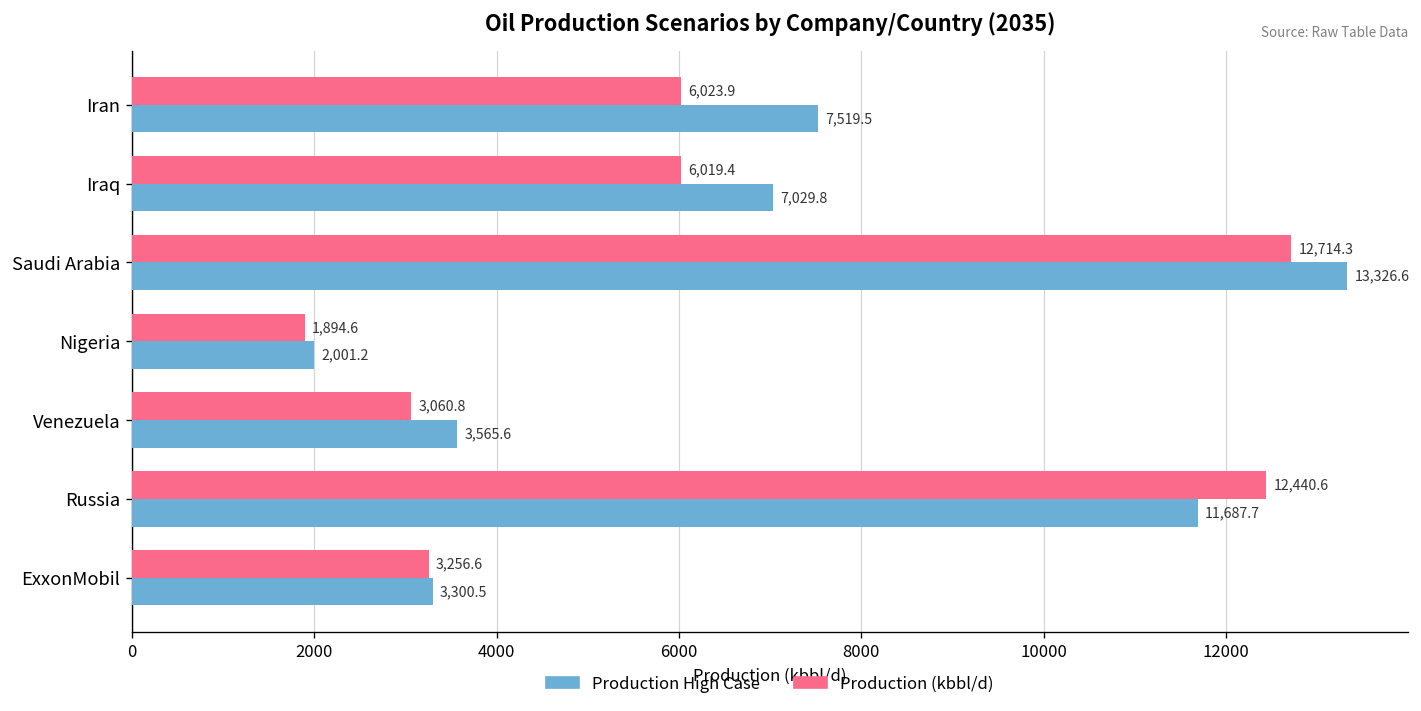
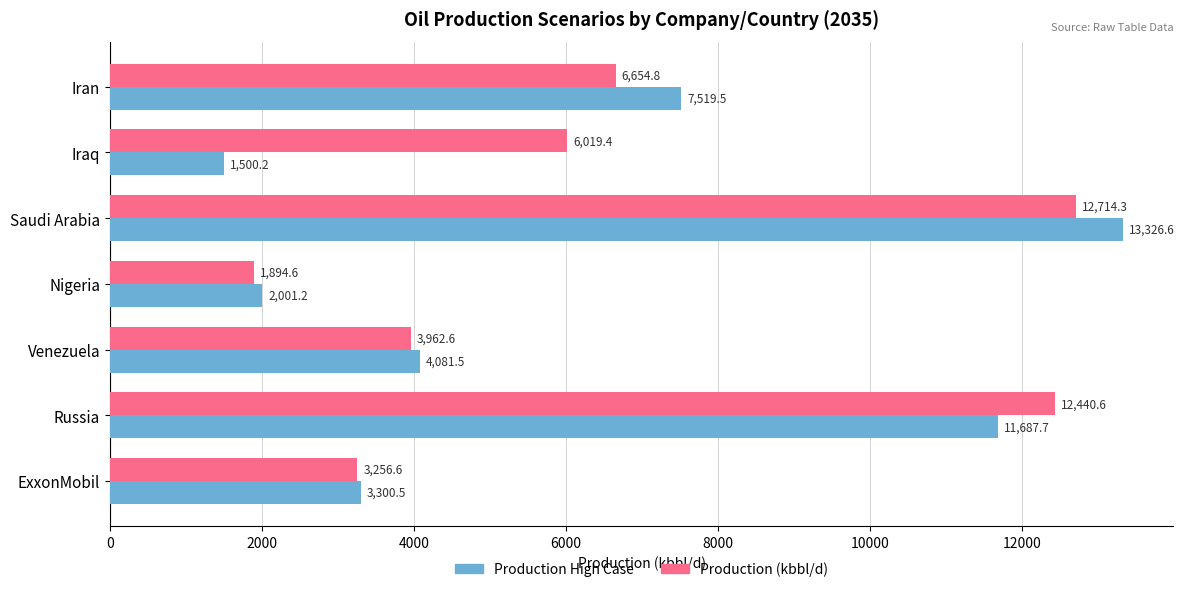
Production (kbbl/d), Iran: 6,023.9 -> 6,654.8
Production High Case, Iraq: 7,029.8 -> 1,500.2
Production (kbbl/d), Venezuela: 3,060.8 -> 3,962.6
Production High Case, Venezuela: 3,565.6 -> 4,081.5
